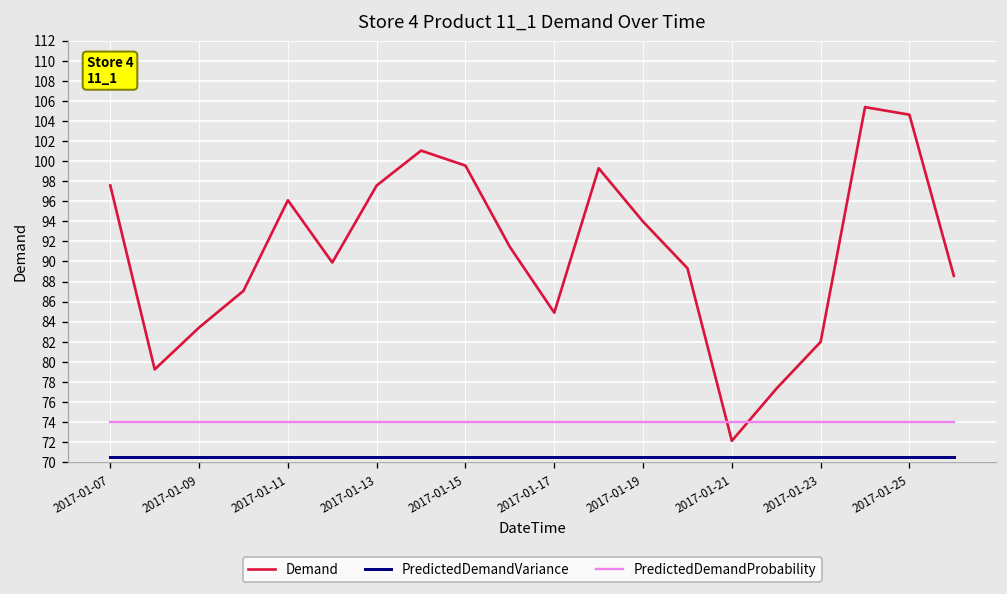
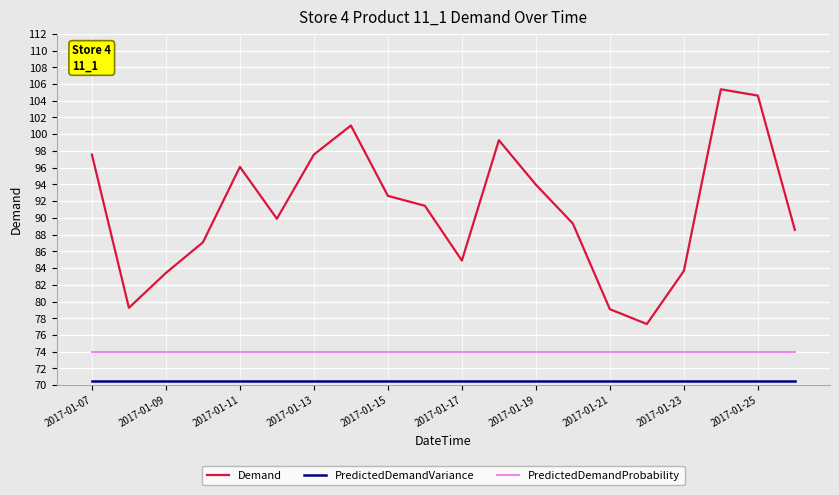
Demand, 2017-01-15: 100 -> 93
Demand, 2017-01-21: 72 -> 79
Demand, 2017-01-23: 82 -> 84
